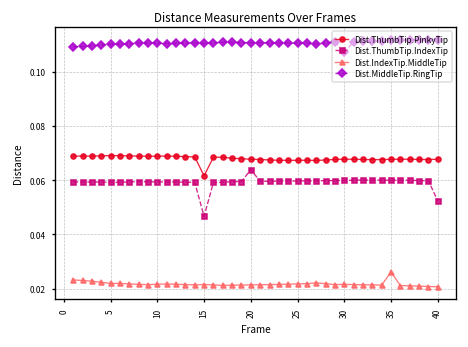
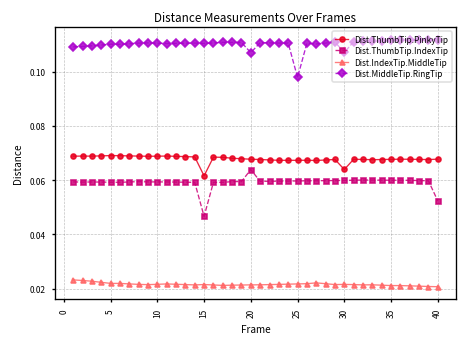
Dist.MiddleTip.RingTip, 20: 0.111 -> 0.107
Dist.MiddleTip.RingTip, 25: 0.110 -> 0.098
Dist.ThumbTip.PinkyTip, 30: 0.068 -> 0.064
Dist.IndexTip.MiddleTip, 35: 0.026 -> 0.021
